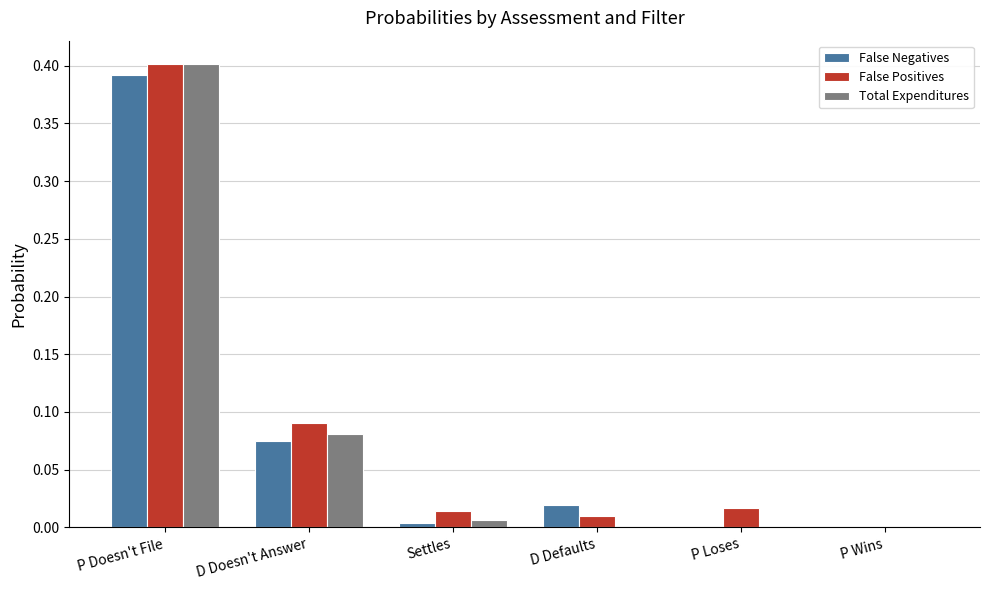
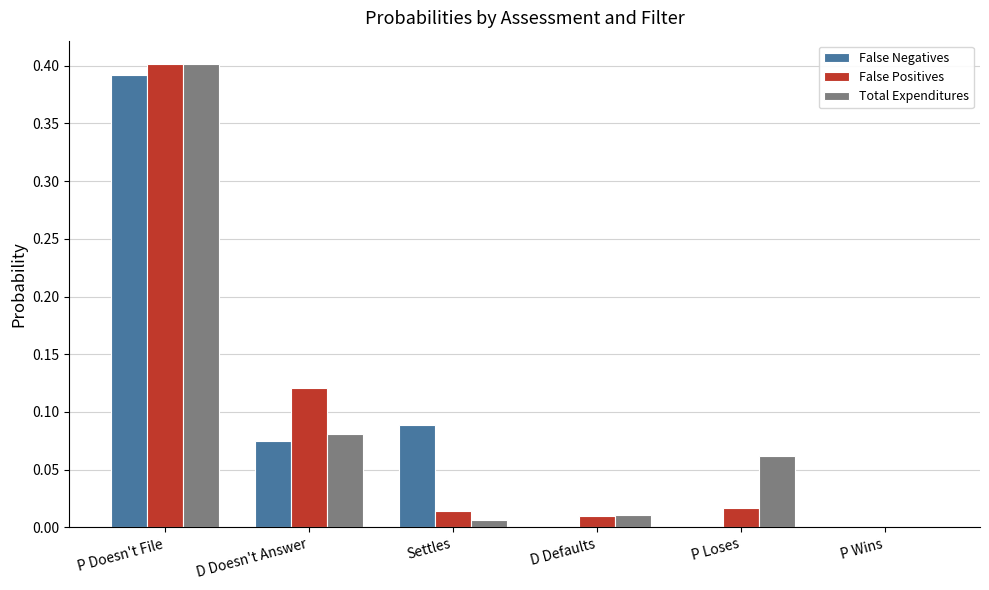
False Positives, D Doesn't Answer: 0.091 -> 0.121
False Negatives, Settles: 0.004 -> 0.089
False Negatives, D Defaults: 0.020 -> 0.000
Total Expenditures, D Defaults: 0.000 -> 0.011
Total Expenditures, P Loses: 0.000 -> 0.062
